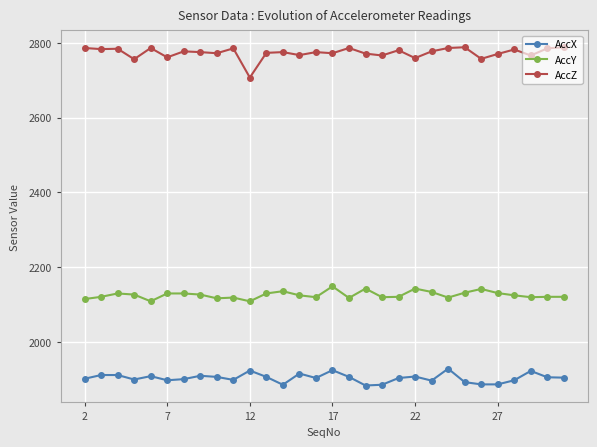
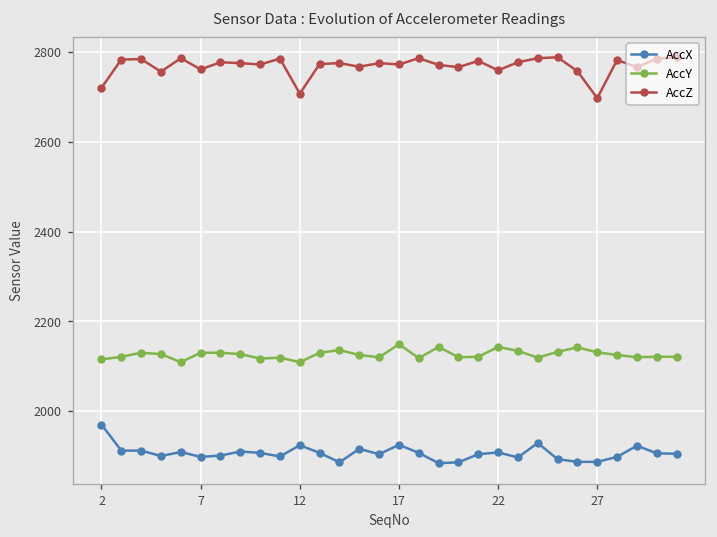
AccX, 2: 1900 -> 1970
AccZ, 2: 2790 -> 2720
AccZ, 27: 2770 -> 2700
